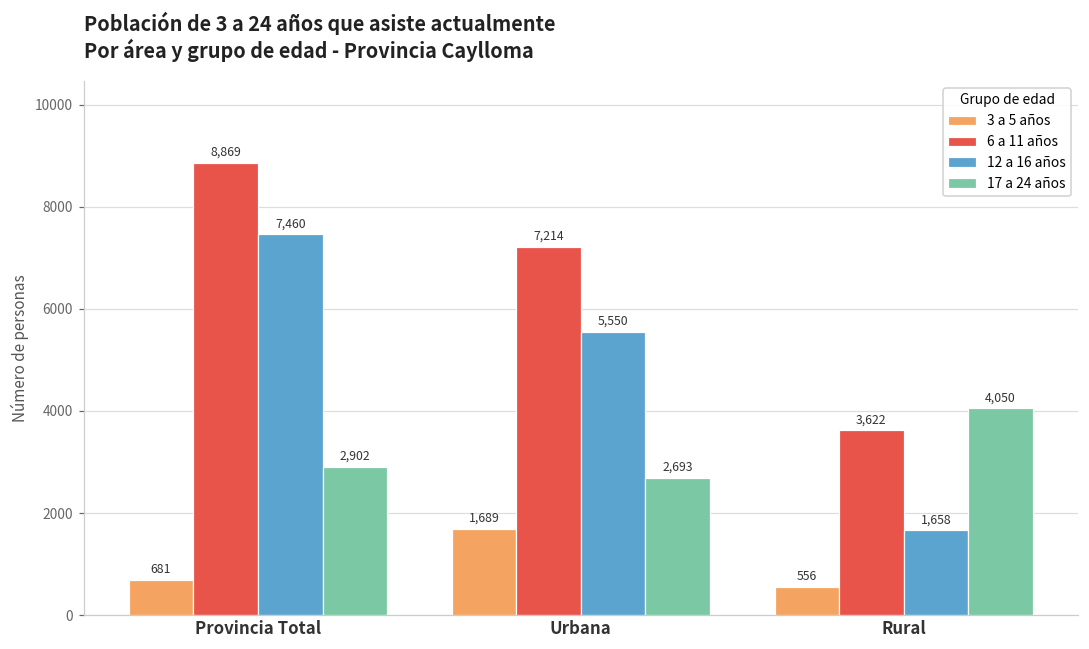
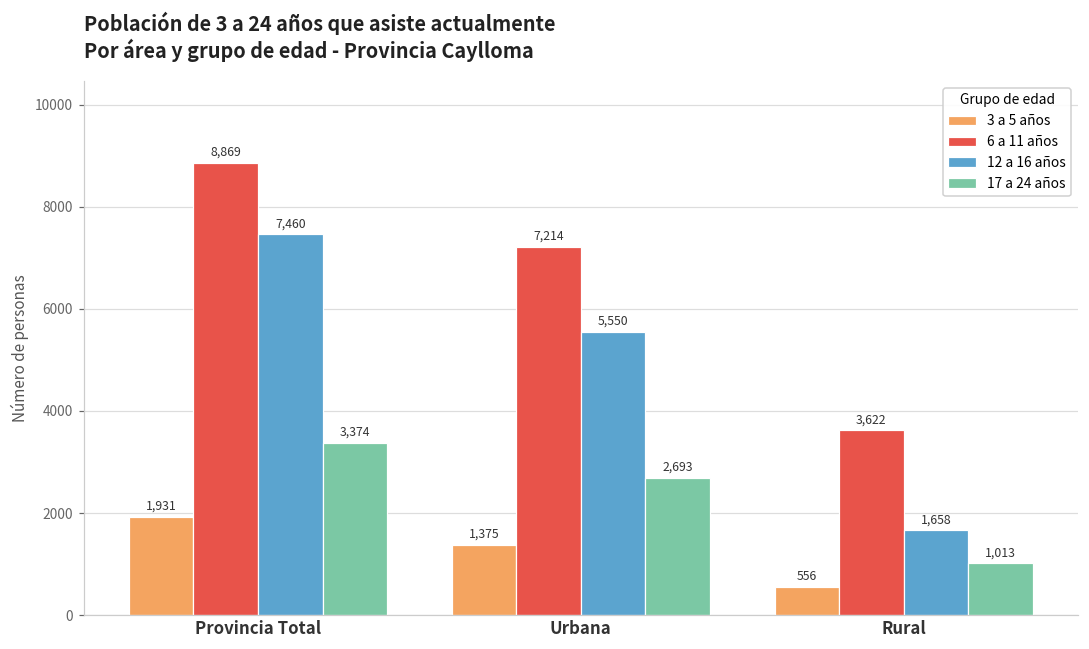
3 a 5 años, Provincia Total: 681 -> 1,931
17 a 24 años, Provincia Total: 2,902 -> 3,374
3 a 5 años, Urbana: 1,689 -> 1,375
17 a 24 años, Rural: 4,050 -> 1,013
